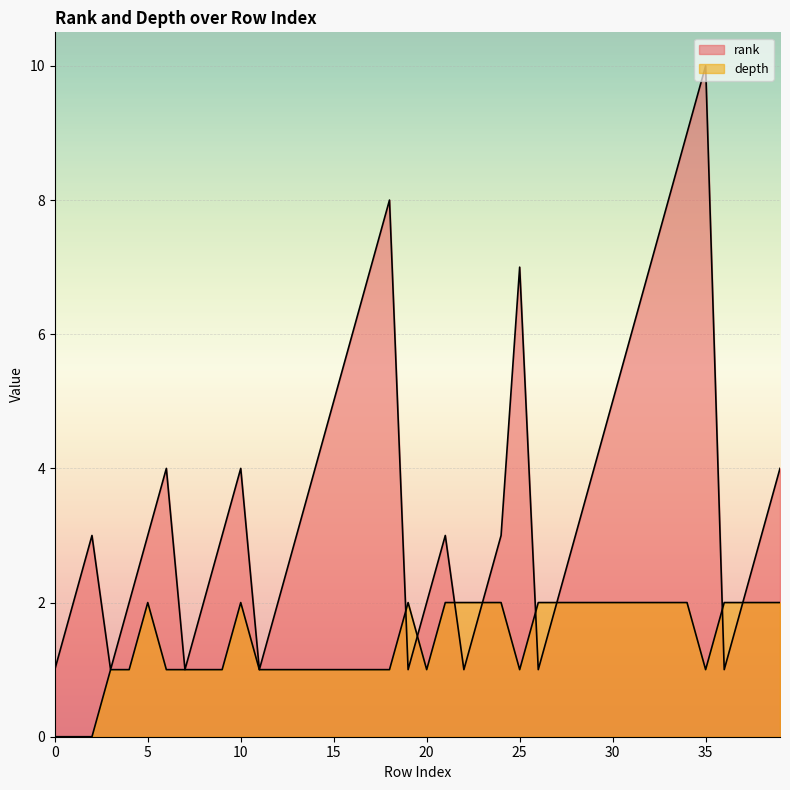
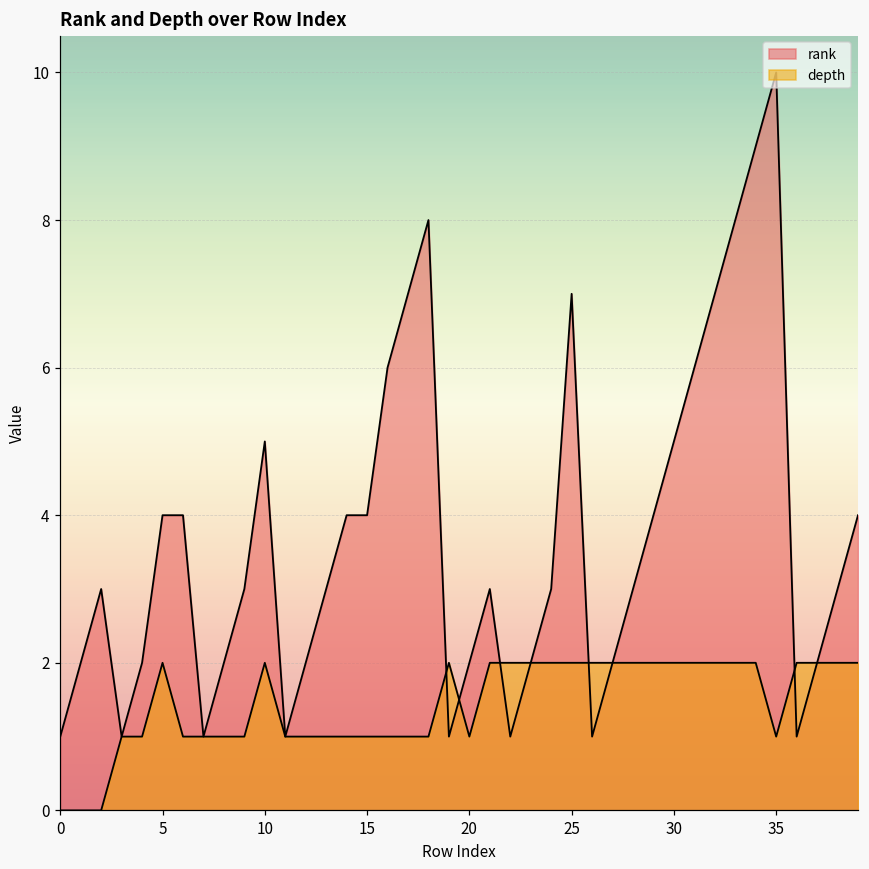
rank, 5: 3 -> 4
rank, 10: 4 -> 5
rank, 15: 5 -> 4
depth, 25: 1 -> 2
